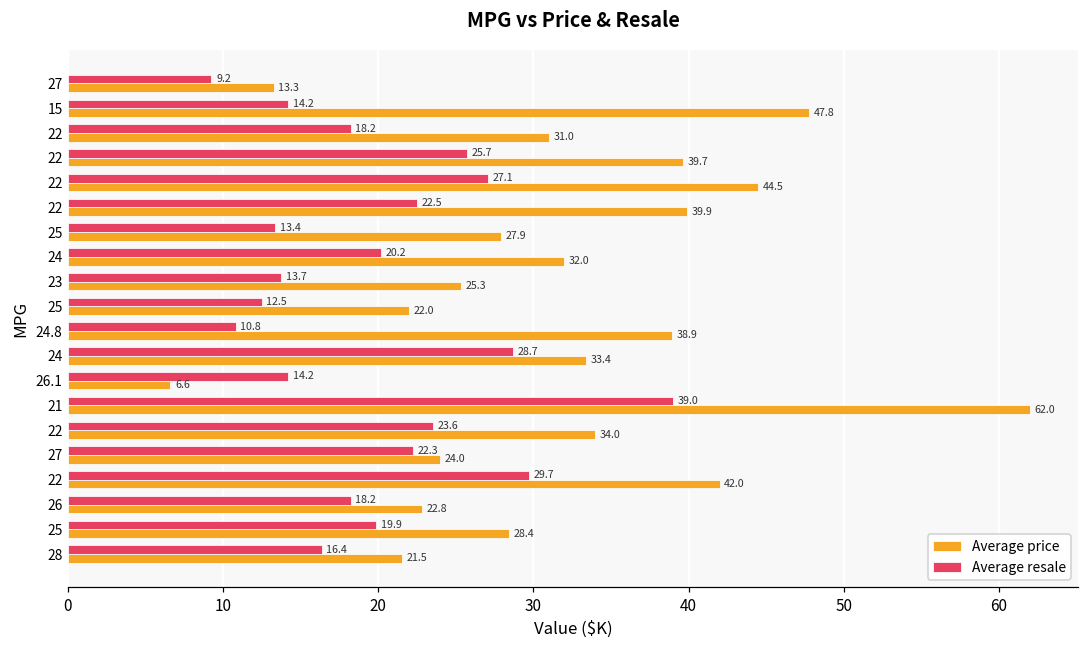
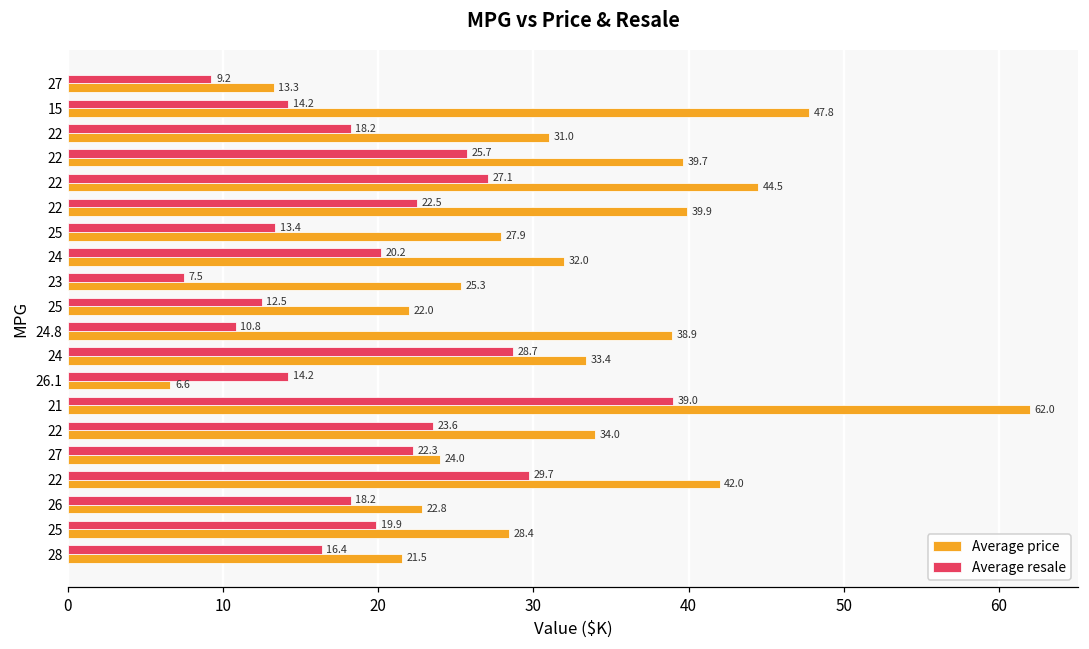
Average resale, 23: 13.7 -> 7.5
